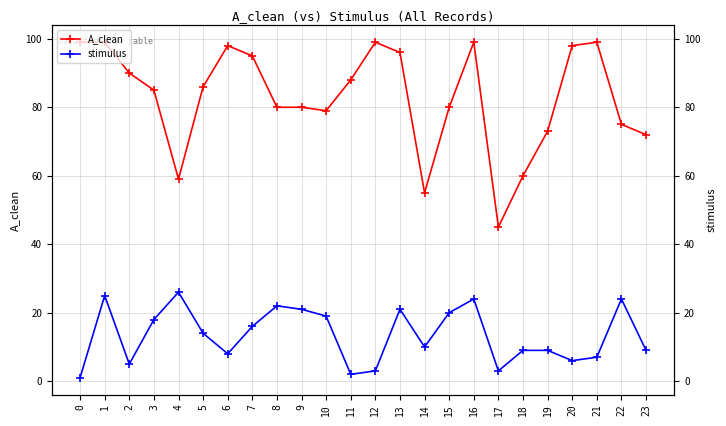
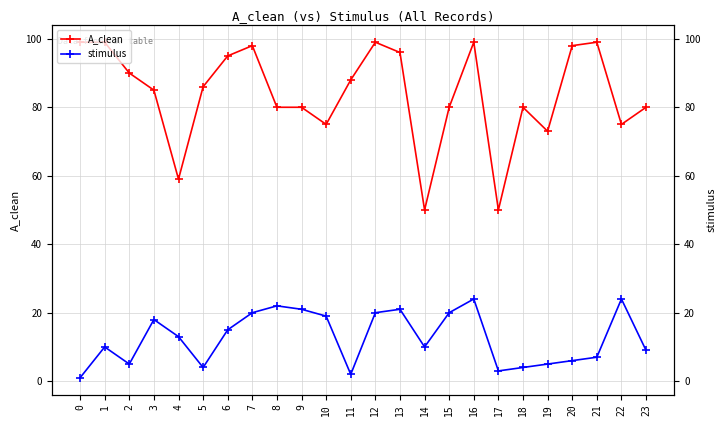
stimulus, 1: 25 -> 10
stimulus, 4: 26 -> 13
stimulus, 5: 14 -> 4
A_clean, 6: 98 -> 95
stimulus, 6: 8 -> 15
A_clean, 7: 95 -> 98
stimulus, 7: 16 -> 20
A_clean, 10: 79 -> 75
stimulus, 12: 3 -> 20
A_clean, 14: 55 -> 50
A_clean, 17: 45 -> 50
A_clean, 18: 60 -> 80
stimulus, 18: 9 -> 4
stimulus, 19: 9 -> 5
A_clean, 23: 72 -> 80
